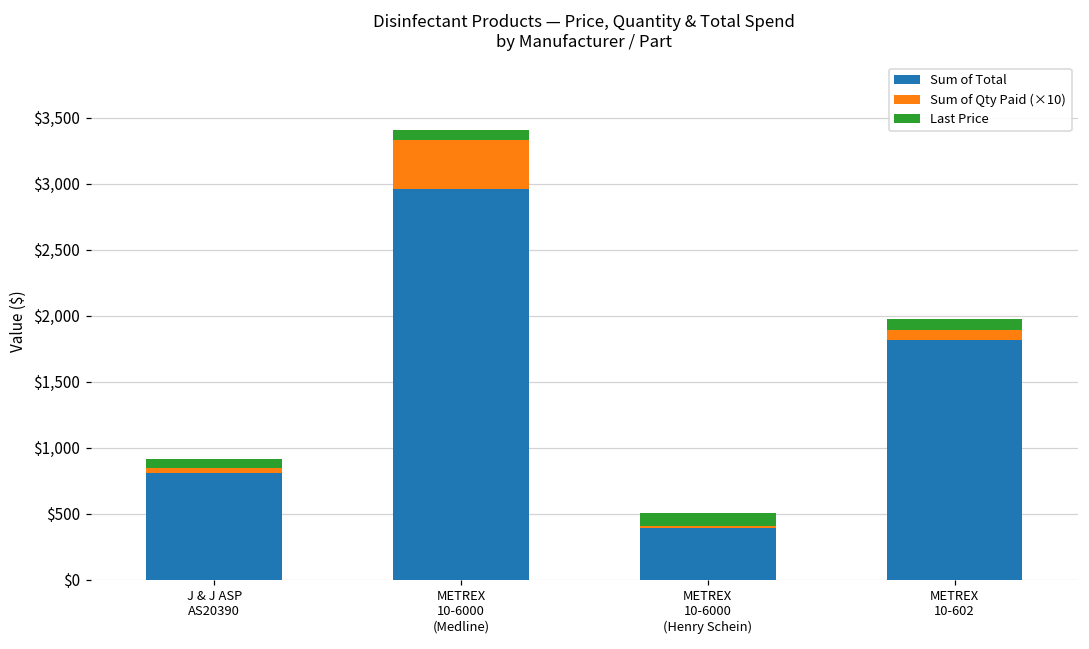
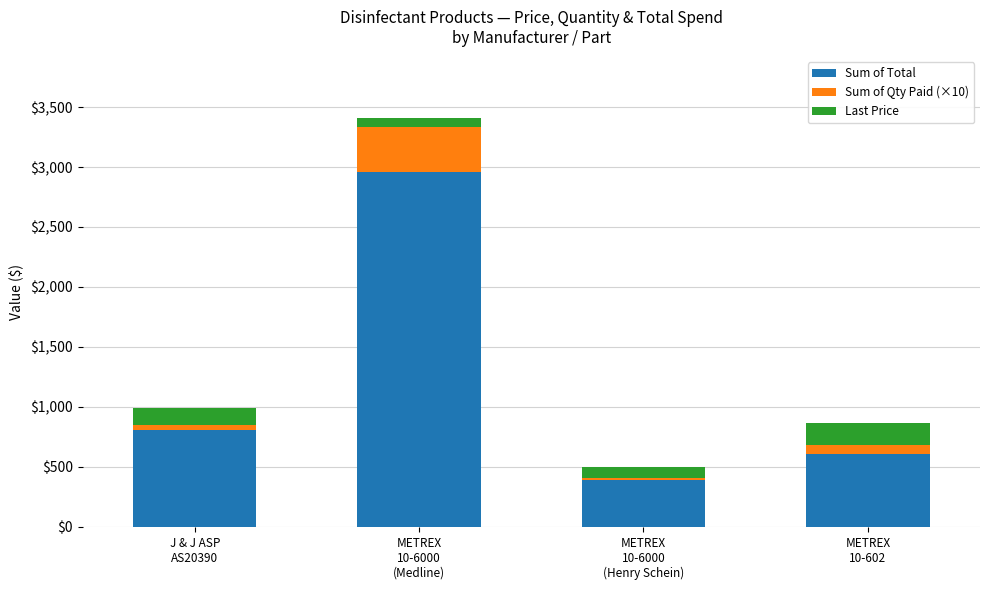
Last Price, J & J ASP AS20390: $70 -> $140
Sum of Total, METREX 10-602: $1,810 -> $610
Last Price, METREX 10-602: $80 -> $180
